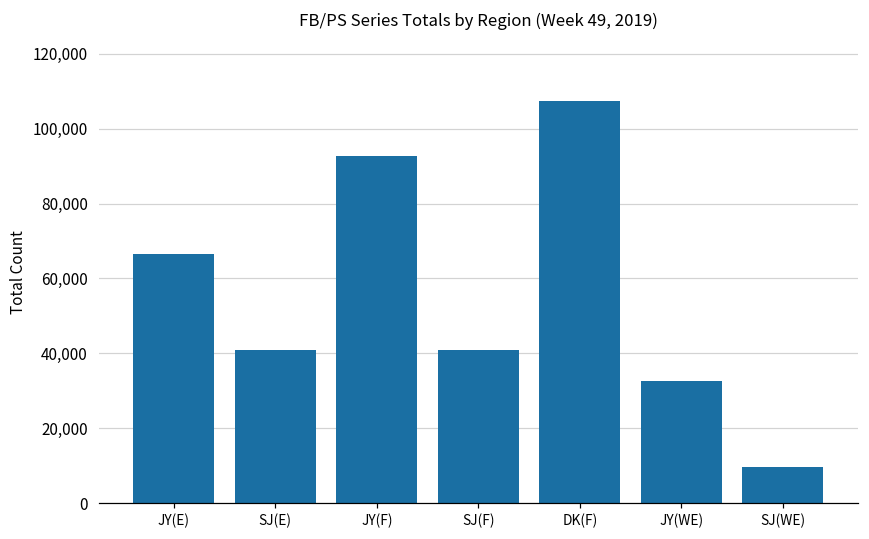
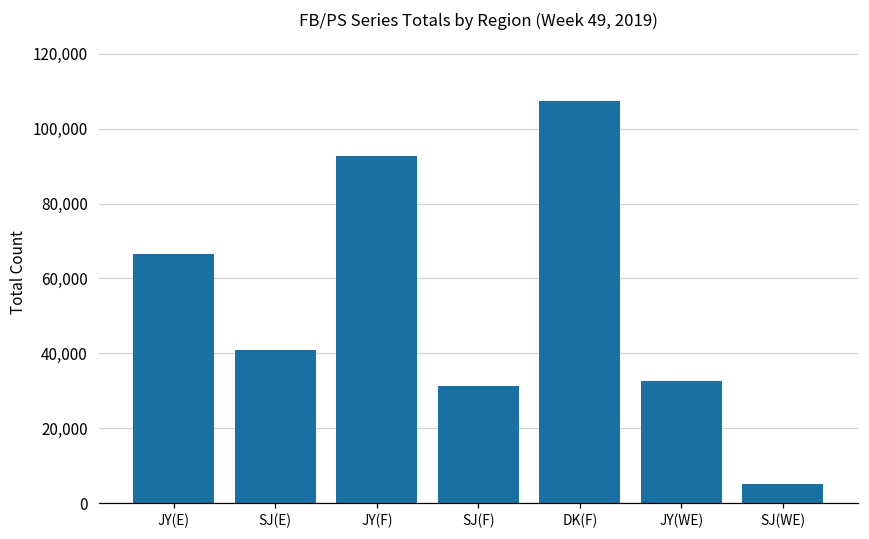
SJ(F): 41,000 -> 31,000
SJ(WE): 10,000 -> 5,000
